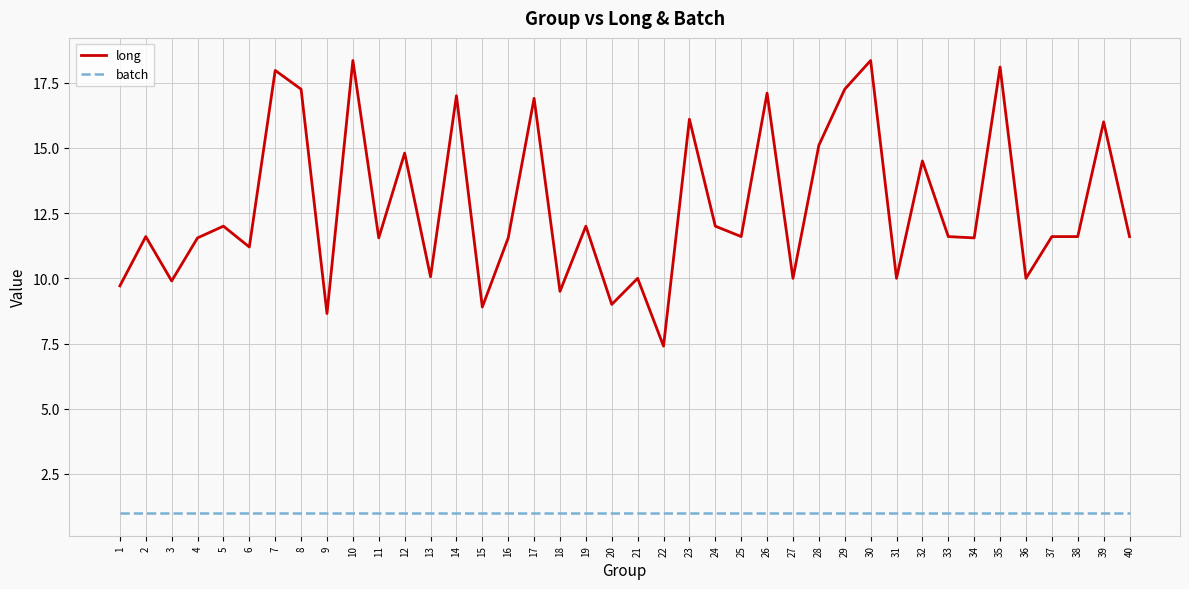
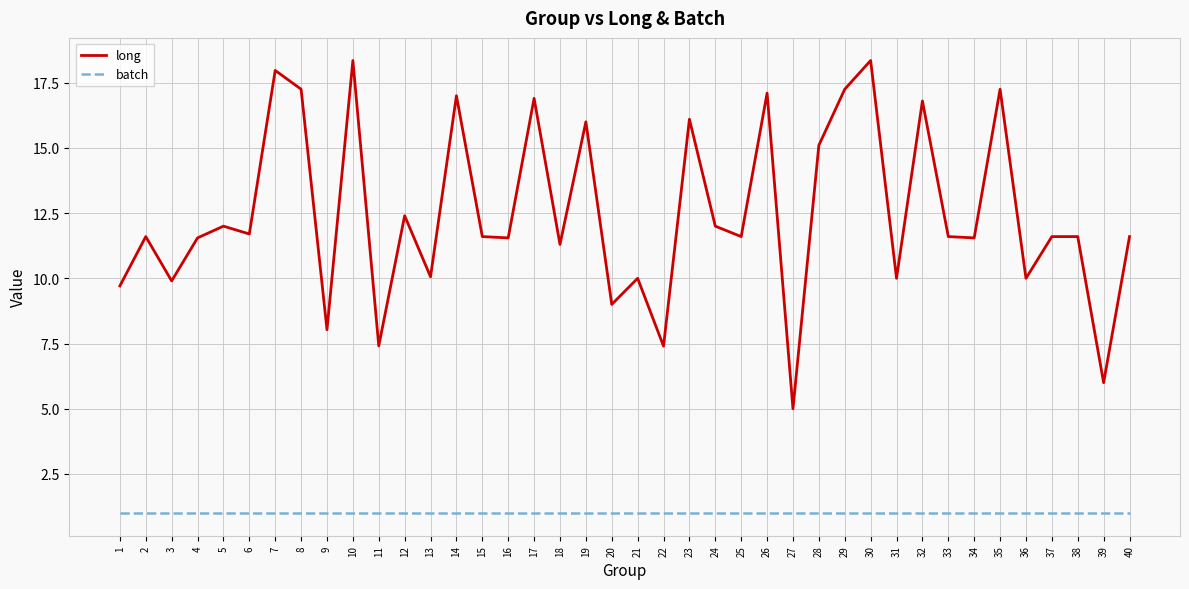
long, 6: 11.2 -> 11.7
long, 9: 8.7 -> 8.0
long, 11: 11.6 -> 7.4
long, 12: 14.8 -> 12.4
long, 15: 8.9 -> 11.6
long, 18: 9.5 -> 11.3
long, 19: 12 -> 16
long, 27: 10 -> 5
long, 32: 14.5 -> 16.8
long, 35: 18.1 -> 17.3
long, 39: 16 -> 6
